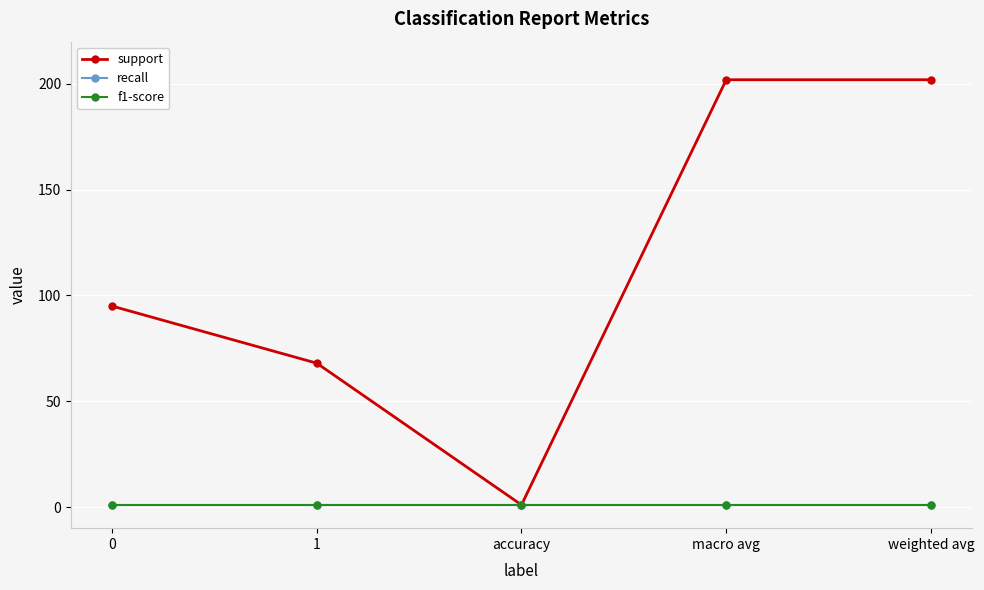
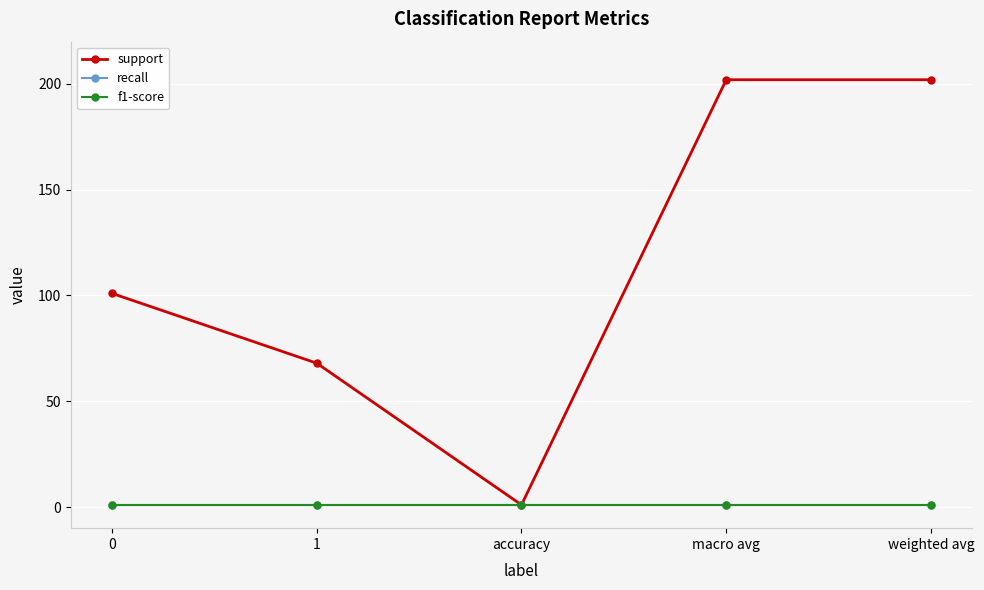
support, 0: 95 -> 101
